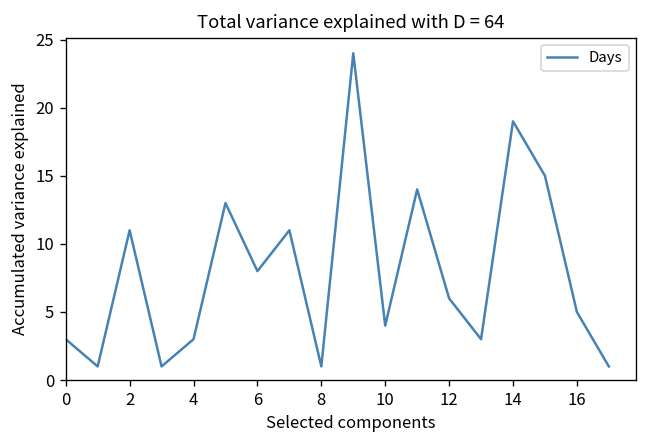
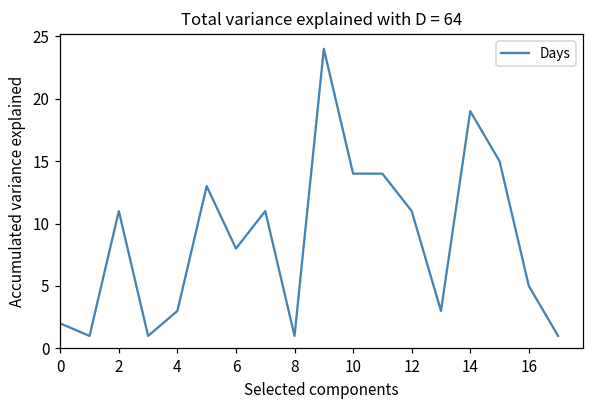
0: 3 -> 2
10: 4 -> 14
12: 6 -> 11
